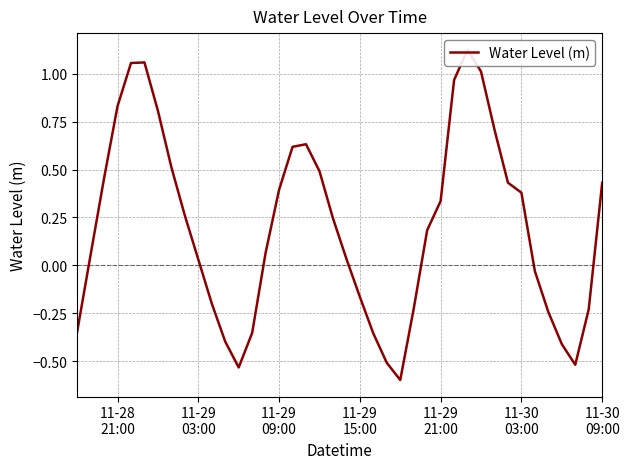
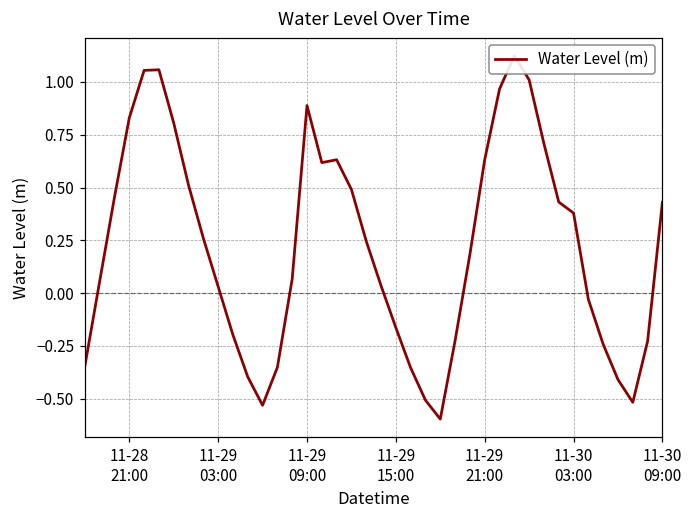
11-29 09:00: 0.39 -> 0.89
11-29 21:00: 0.34 -> 0.63
